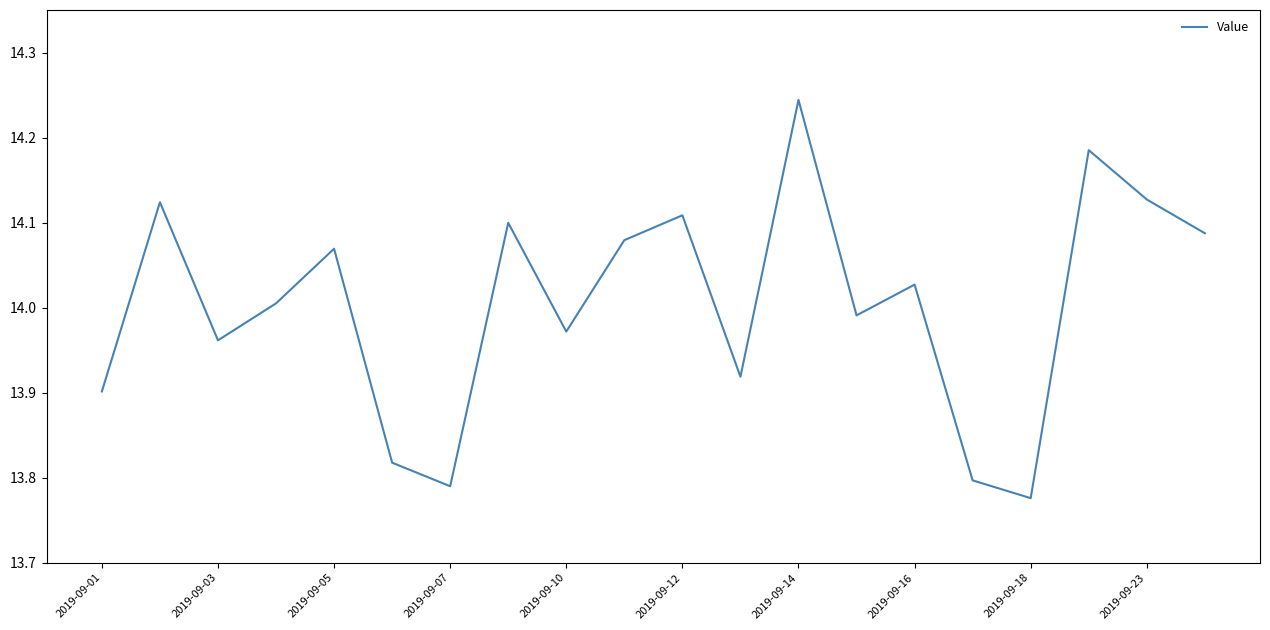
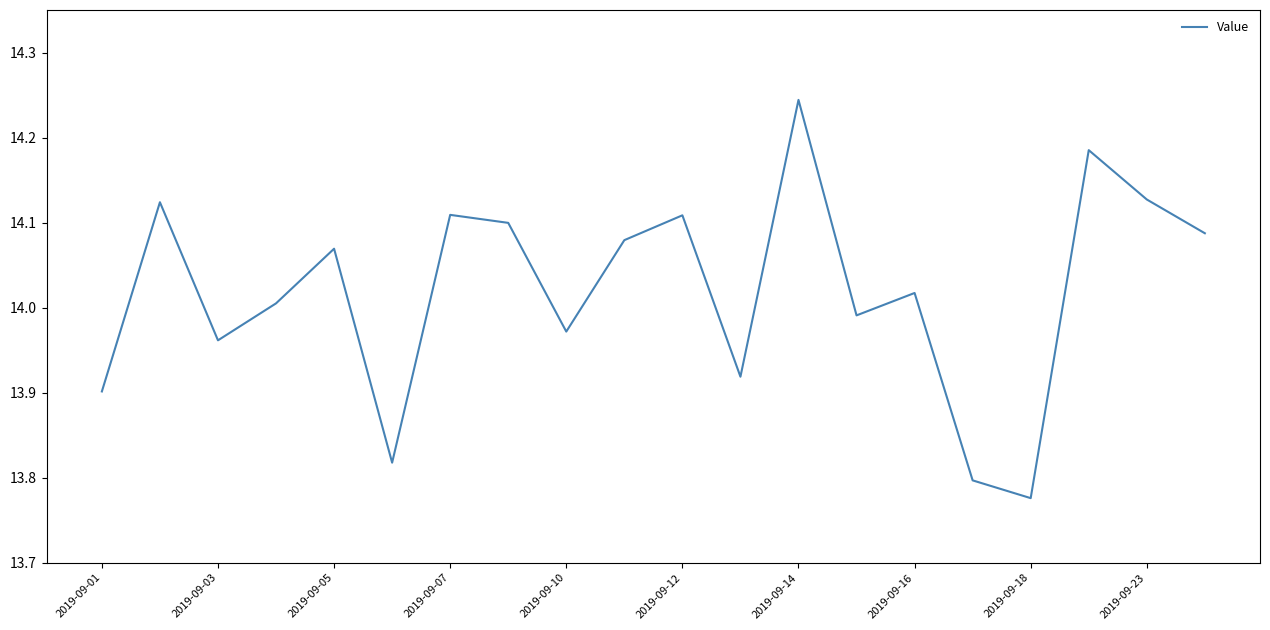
2019-09-07: 13.79 -> 14.11
2019-09-16: 14.03 -> 14.02
